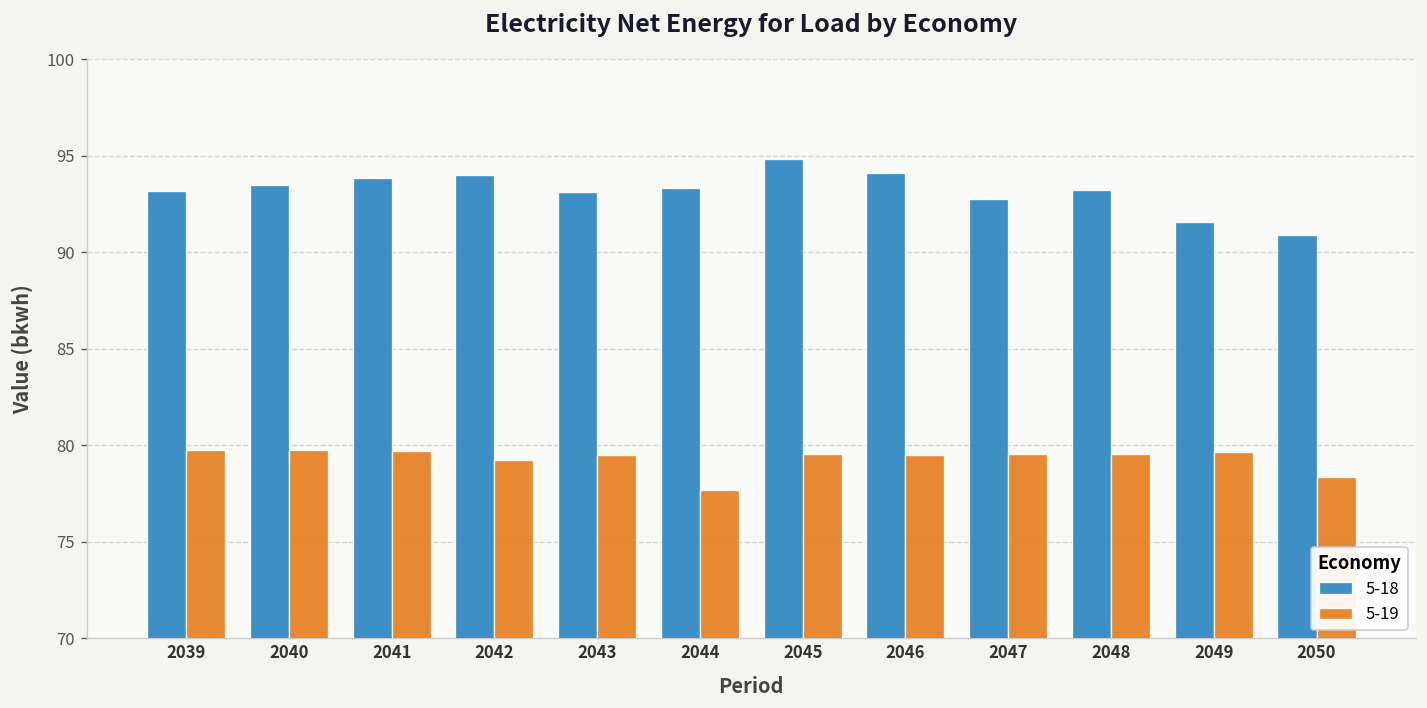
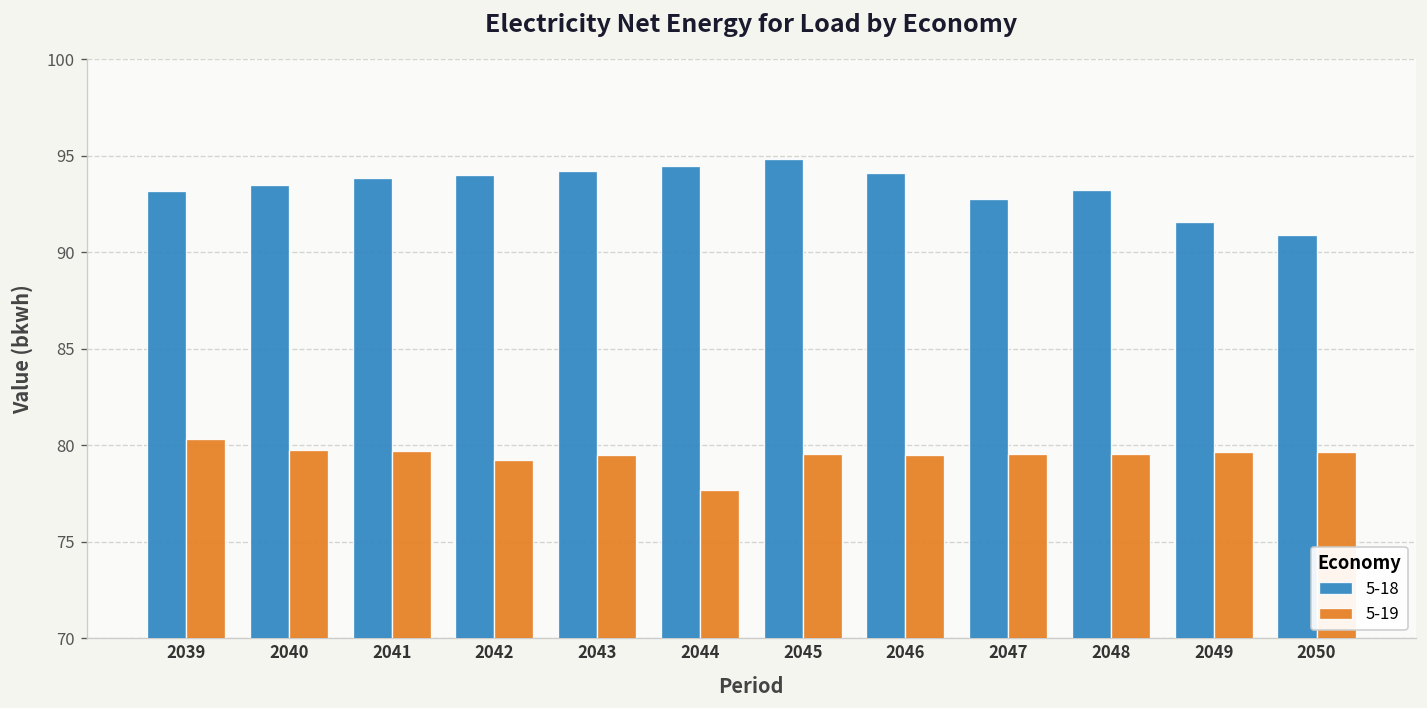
5-19, 2039: 79.8 -> 80.3
5-18, 2043: 93.1 -> 94.2
5-18, 2044: 93.3 -> 94.5
5-19, 2050: 78.4 -> 79.6
